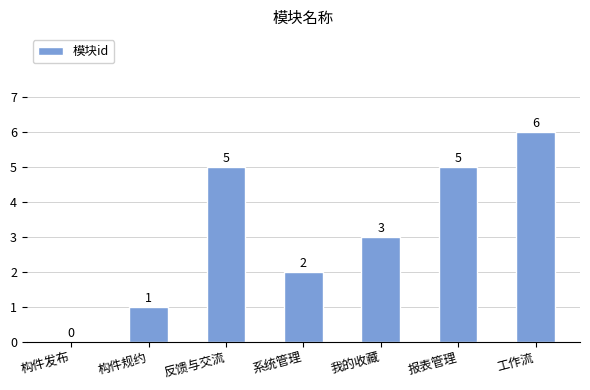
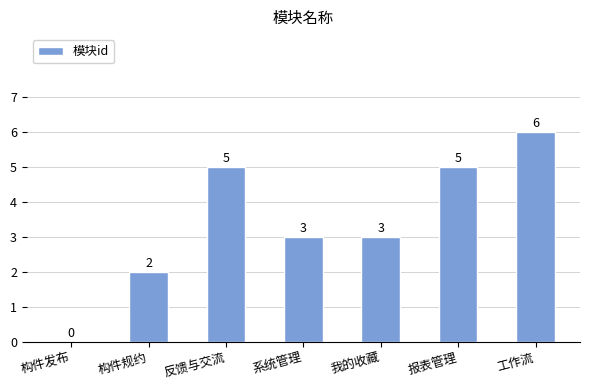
构件规约: 1 -> 2
系统管理: 2 -> 3
